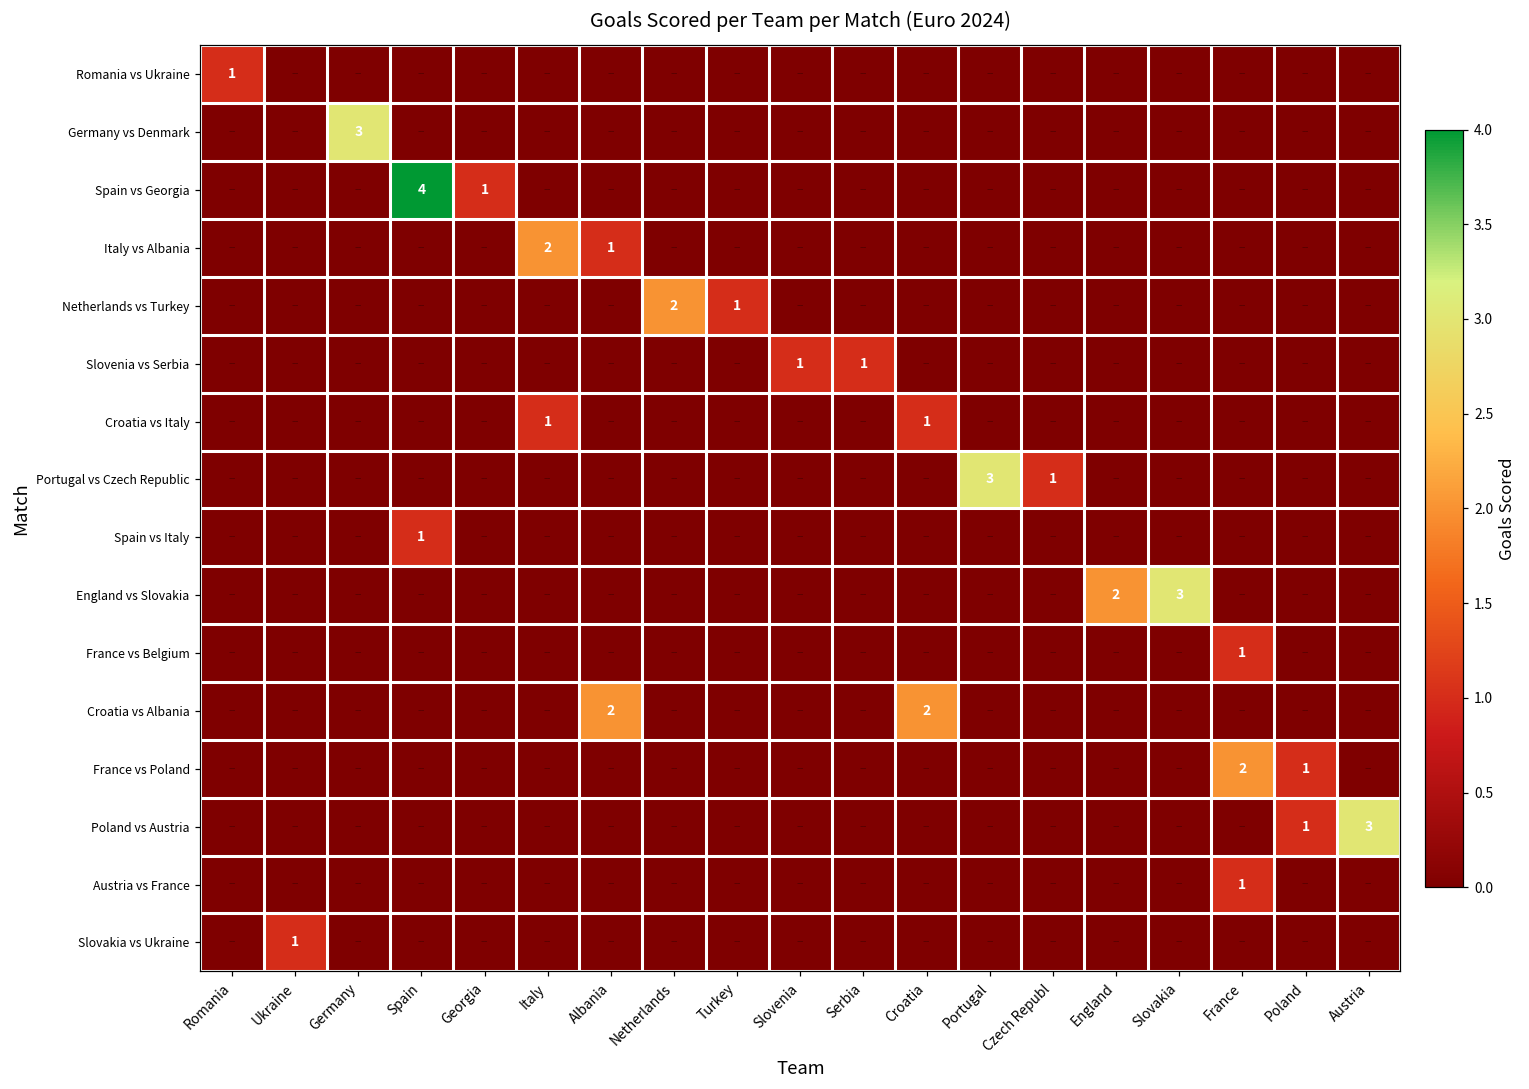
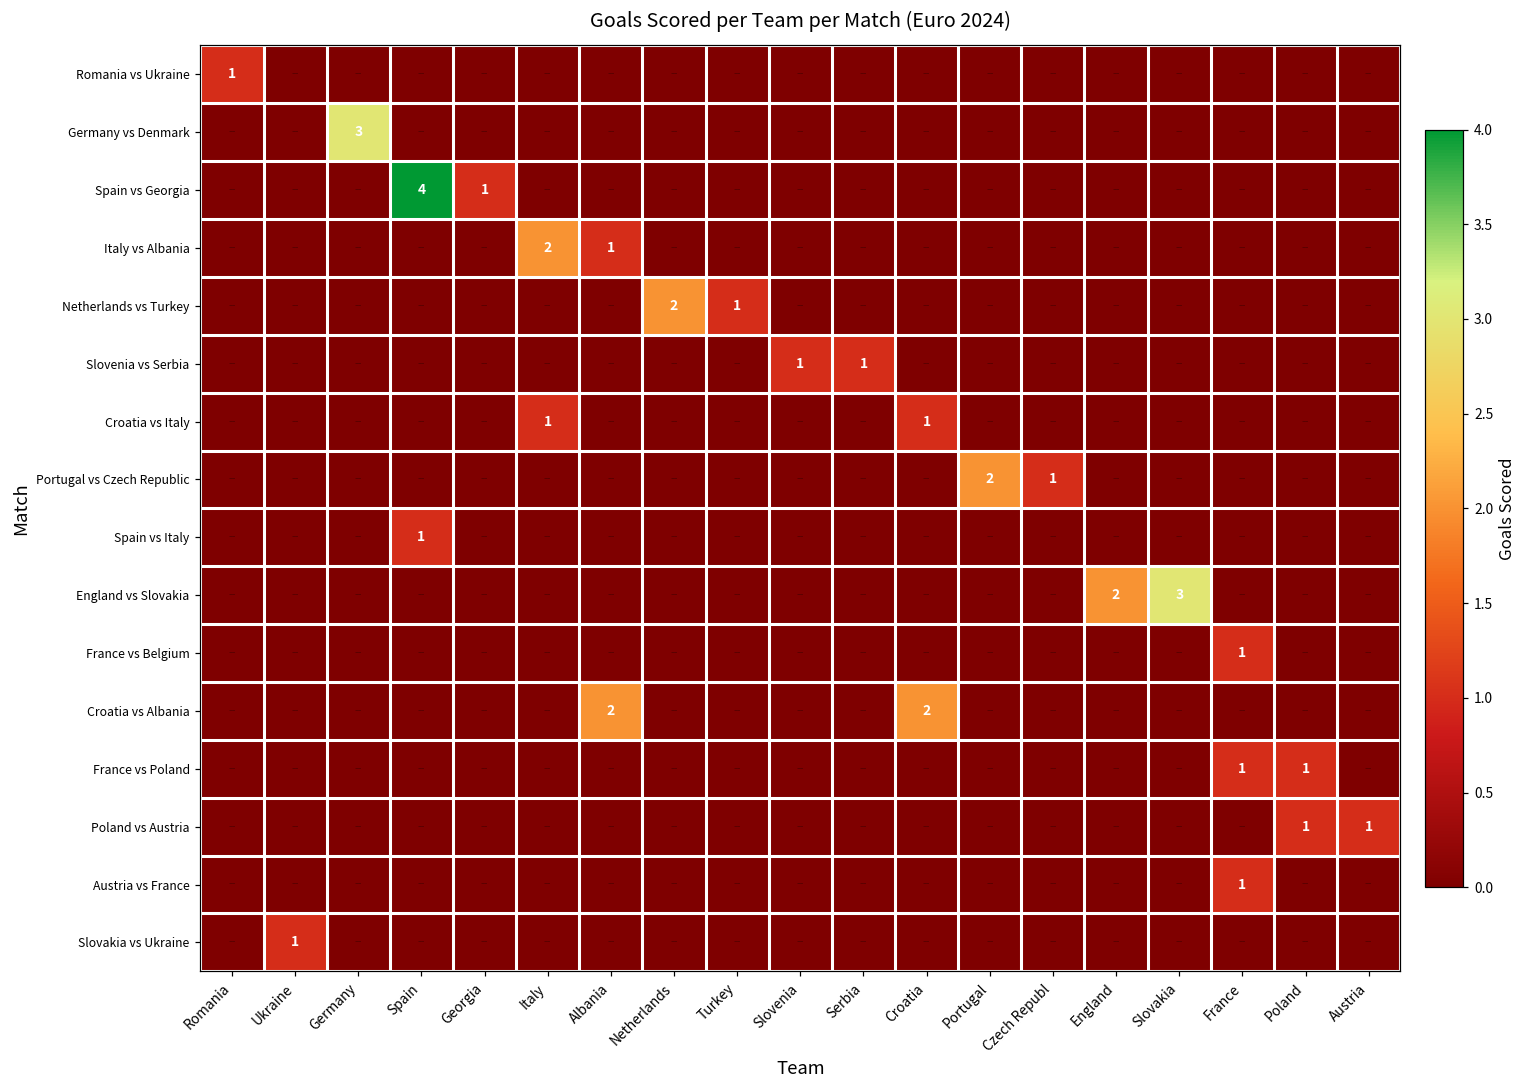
Portugal vs Czech Republic, Portugal: 3 -> 2
France vs Poland, France: 2 -> 1
Poland vs Austria, Austria: 3 -> 1
